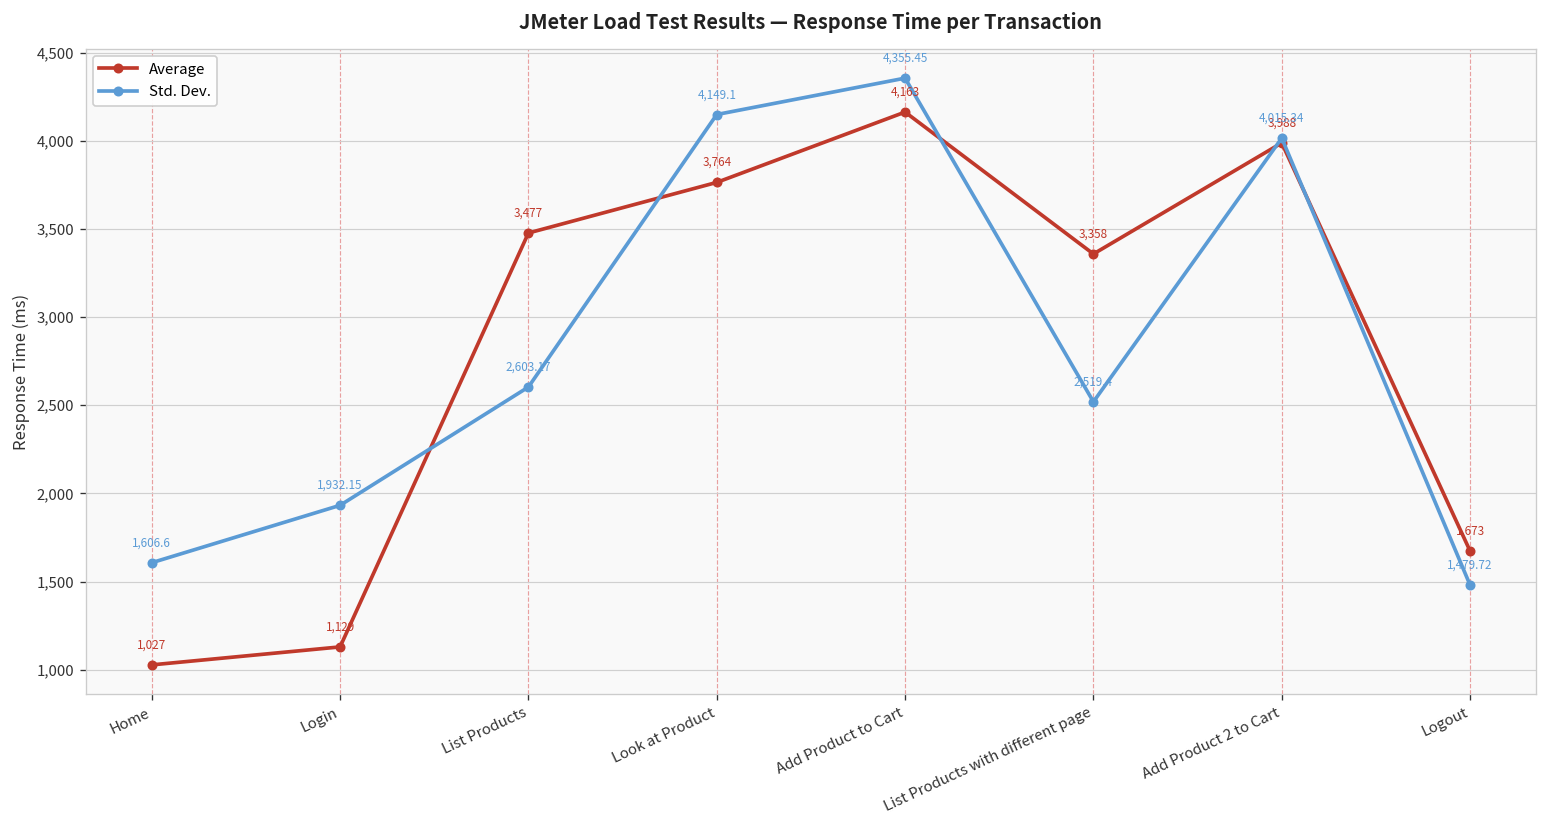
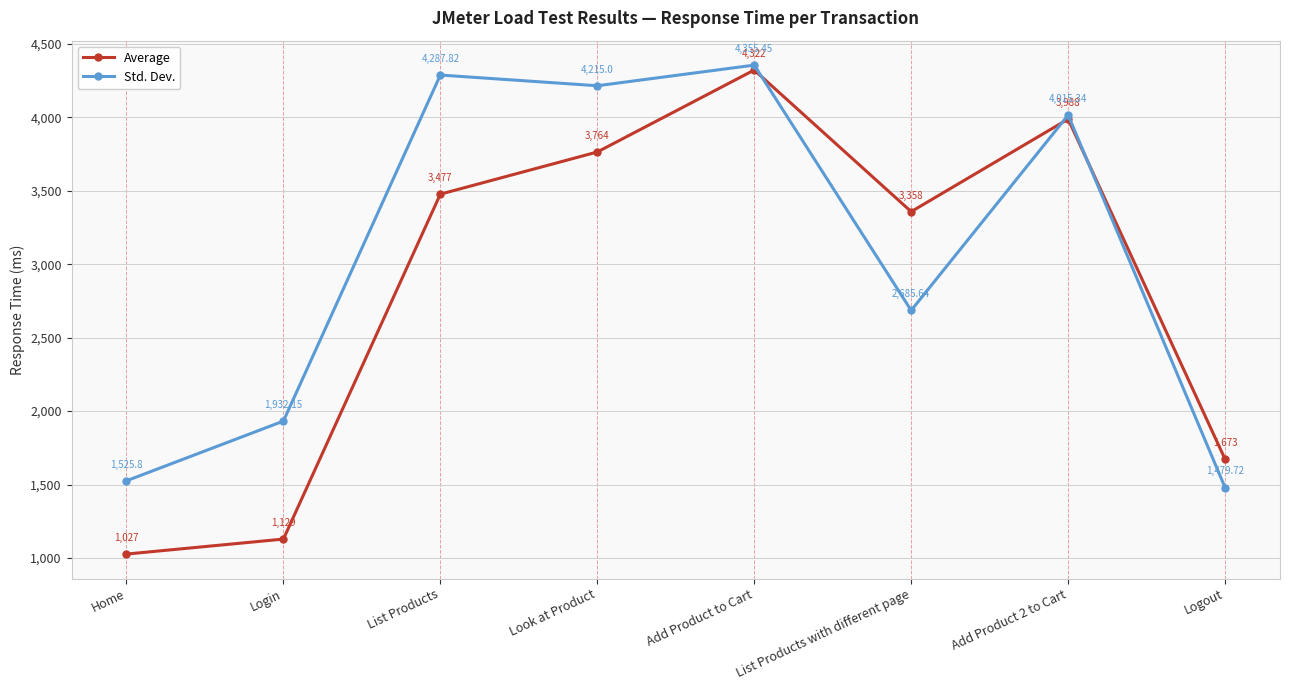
Std. Dev., Home: 1,606.6 -> 1,525.8
Std. Dev., List Products: 2,603.17 -> 4,287.82
Std. Dev., Look at Product: 4,149.1 -> 4,215.0
Average, Add Product to Cart: 4,163 -> 4,322
Std. Dev., List Products with different page: 2,519.4 -> 2,685.64
